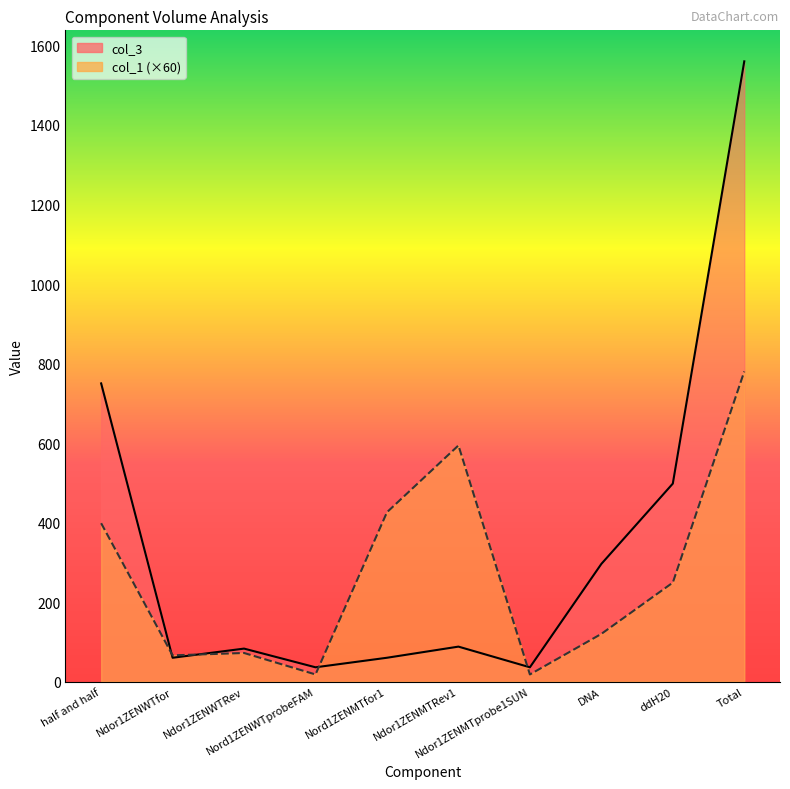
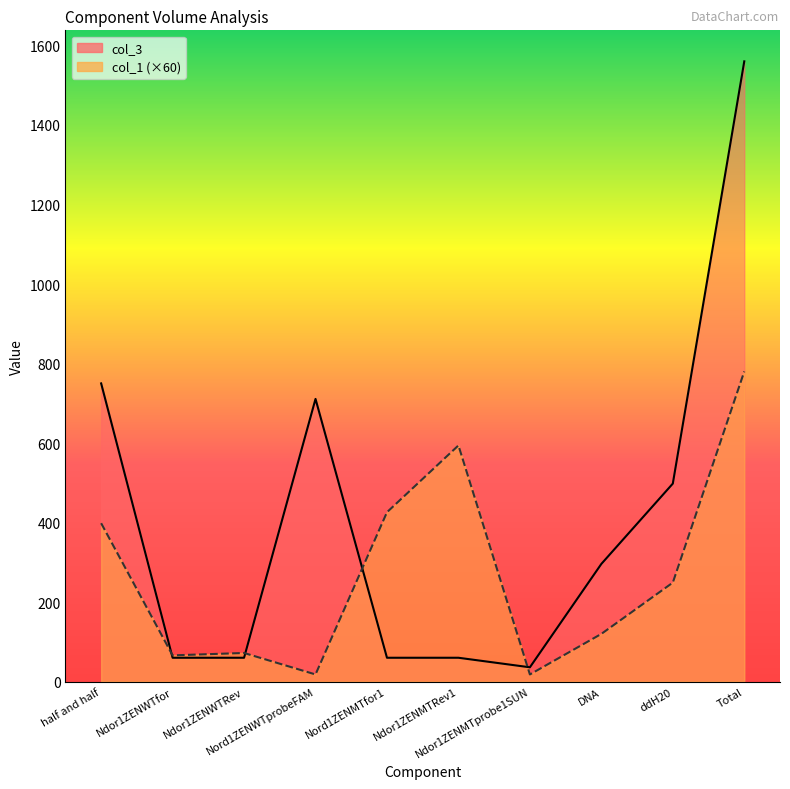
col_3, Ndor1ZENWTRev: 80 -> 60
col_3, Nord1ZENWTprobeFAM: 40 -> 710
col_3, Ndor1ZENMTRev1: 90 -> 60
